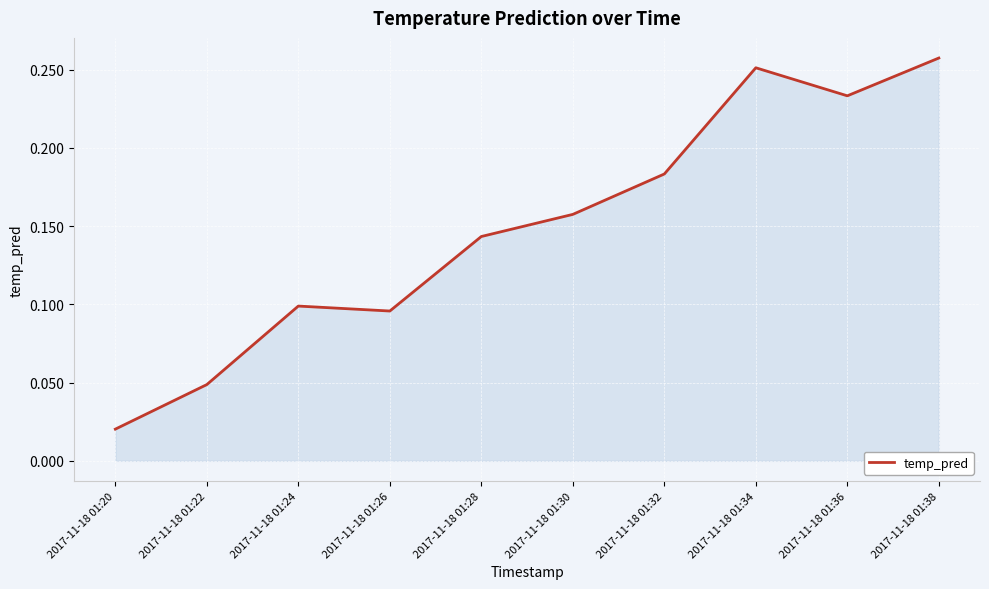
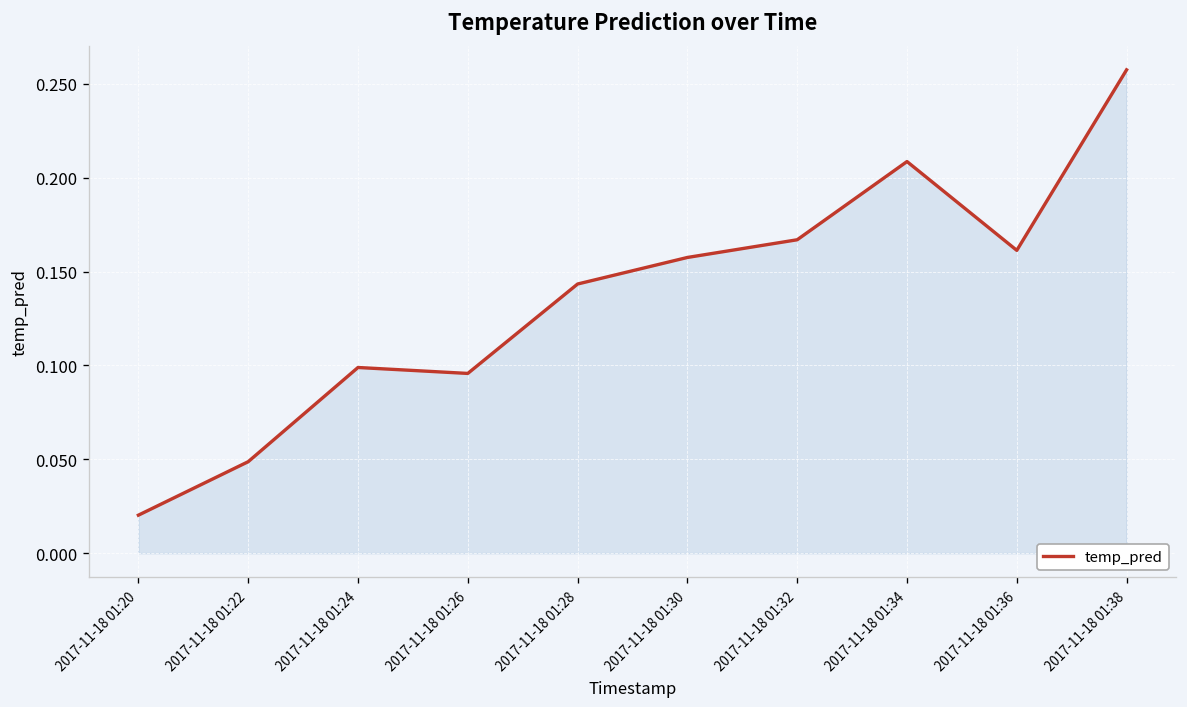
2017-11-18 01:32: 0.183 -> 0.167
2017-11-18 01:34: 0.251 -> 0.209
2017-11-18 01:36: 0.233 -> 0.161
